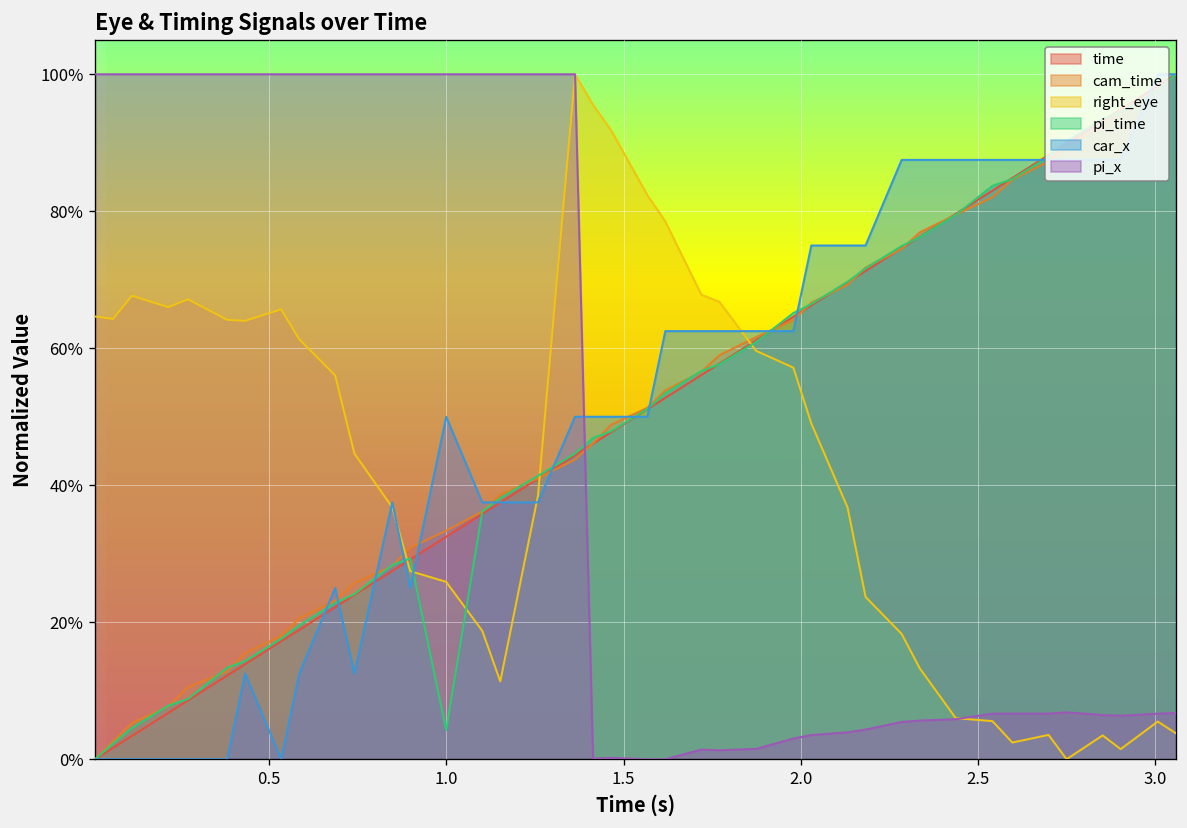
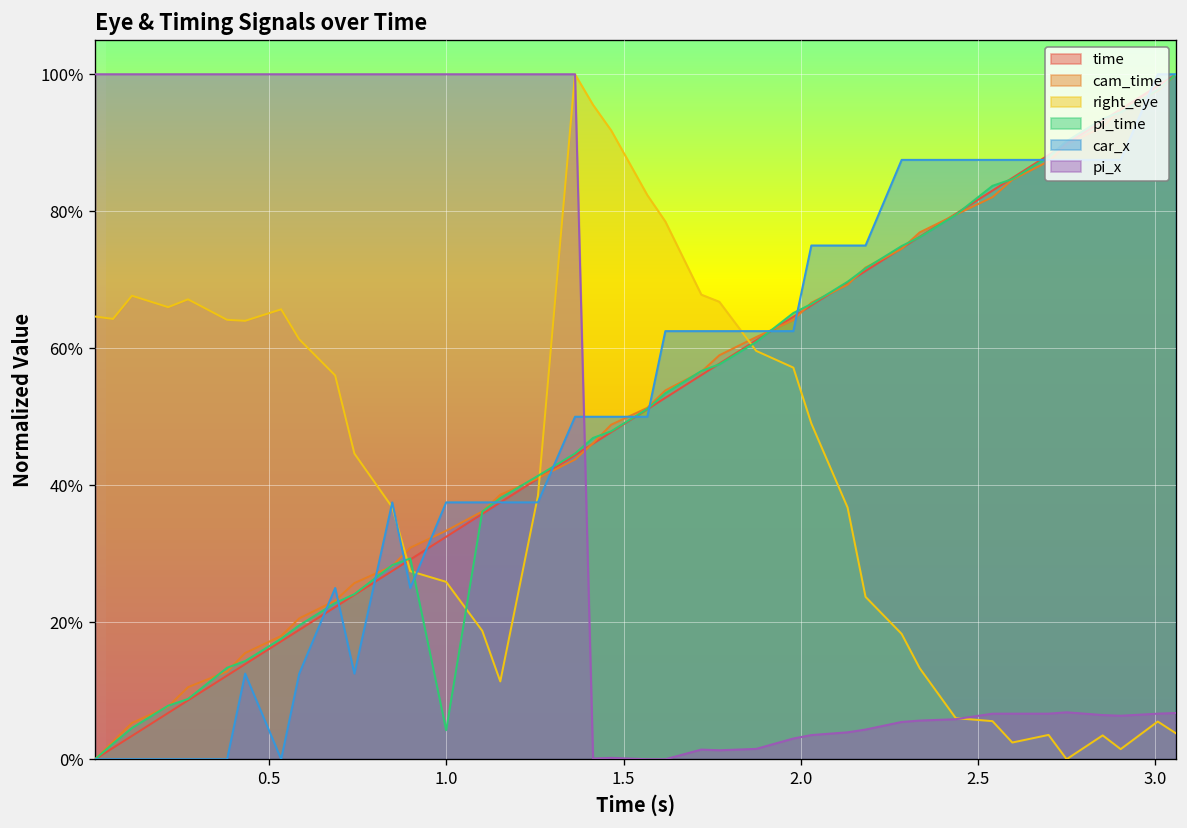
car_x, 1.0: 50% -> 38%
